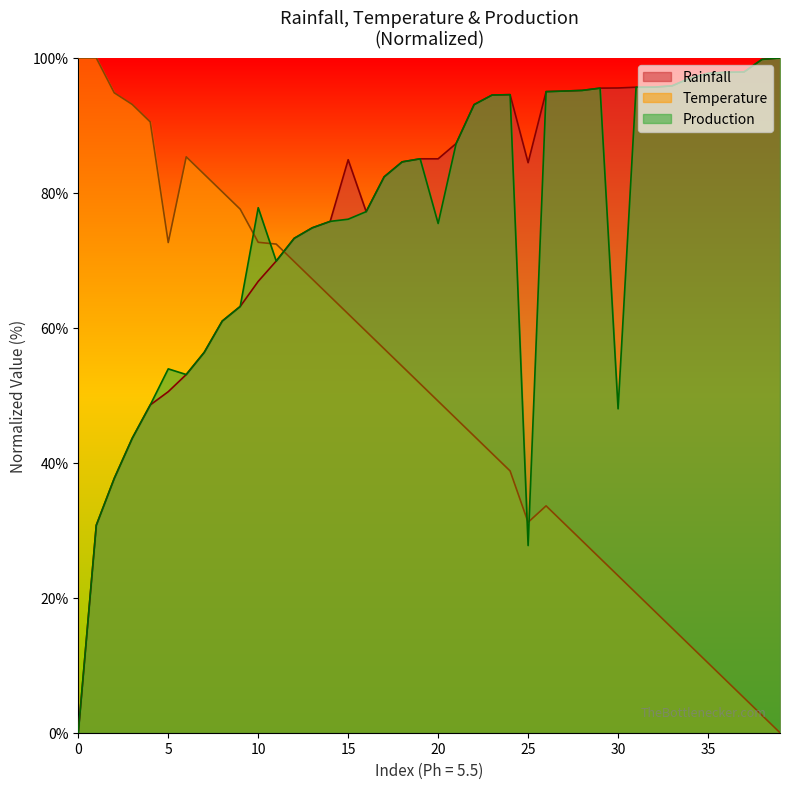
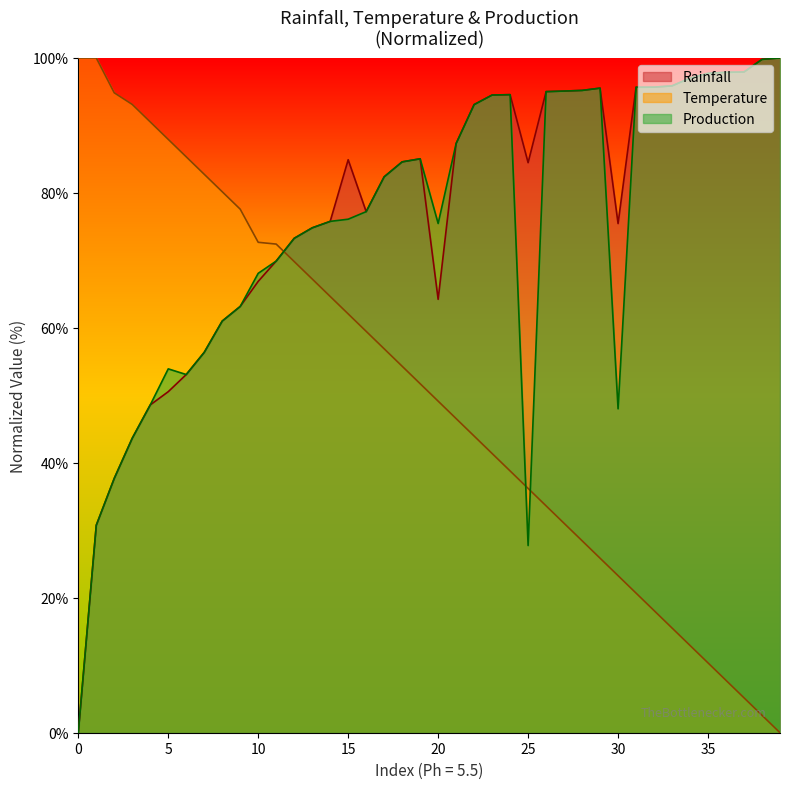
Temperature, 5: 73% -> 88%
Production, 10: 78% -> 68%
Rainfall, 20: 85% -> 64%
Temperature, 25: 31% -> 36%
Rainfall, 30: 96% -> 75%
